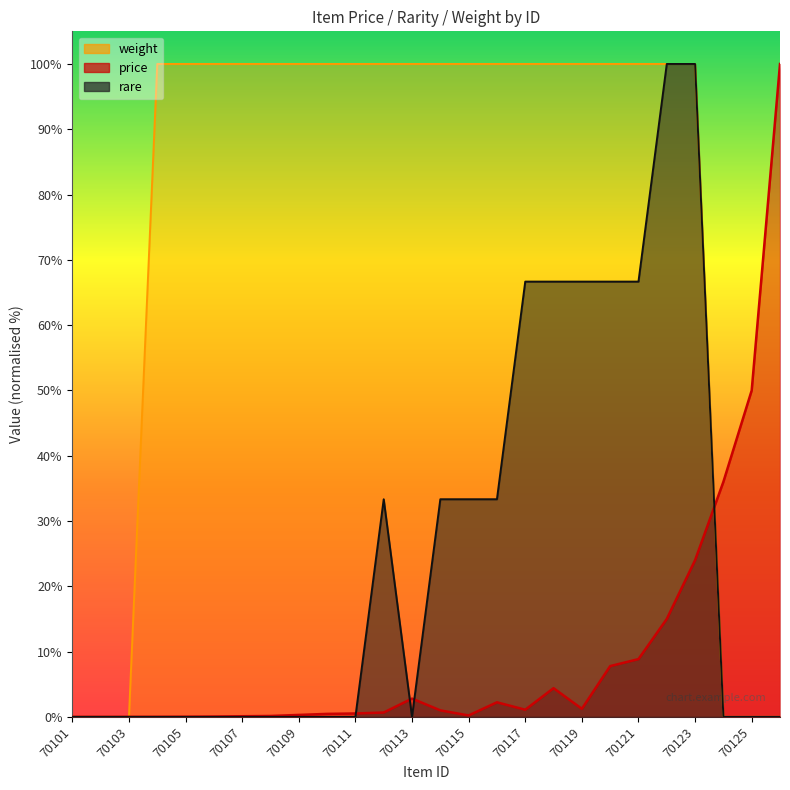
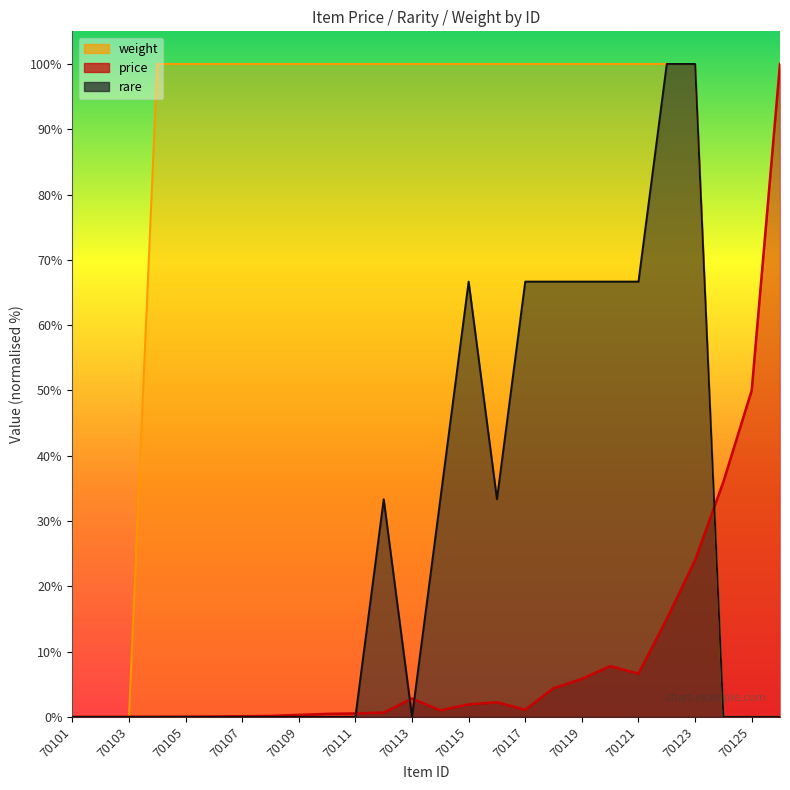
price, 70115: 0% -> 2%
rare, 70115: 33% -> 67%
price, 70119: 1% -> 6%
price, 70121: 9% -> 7%
